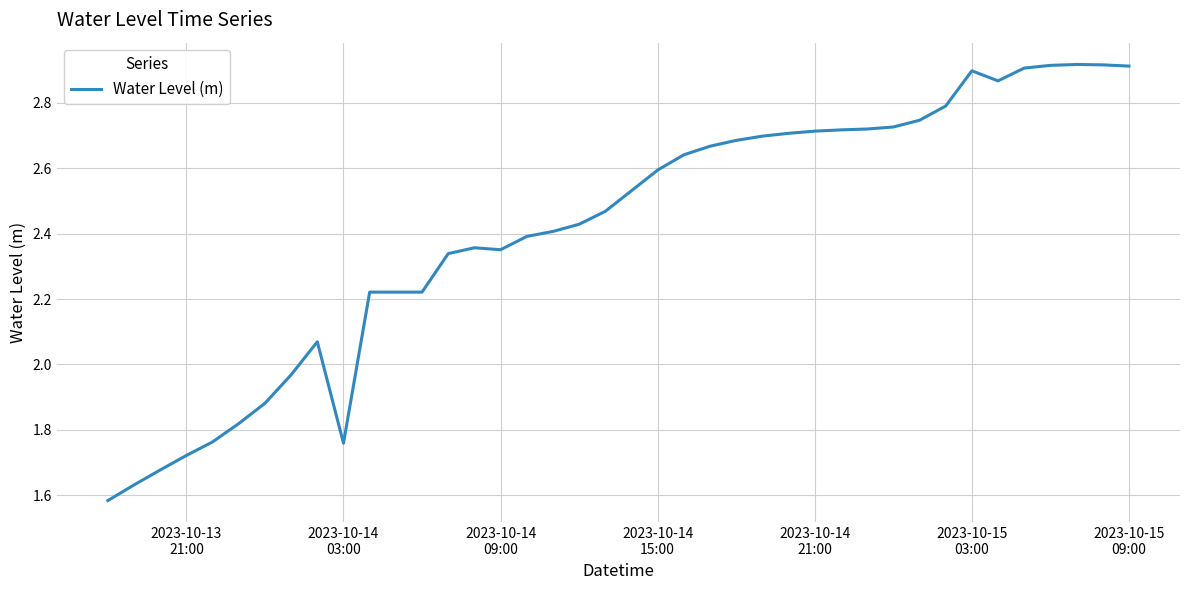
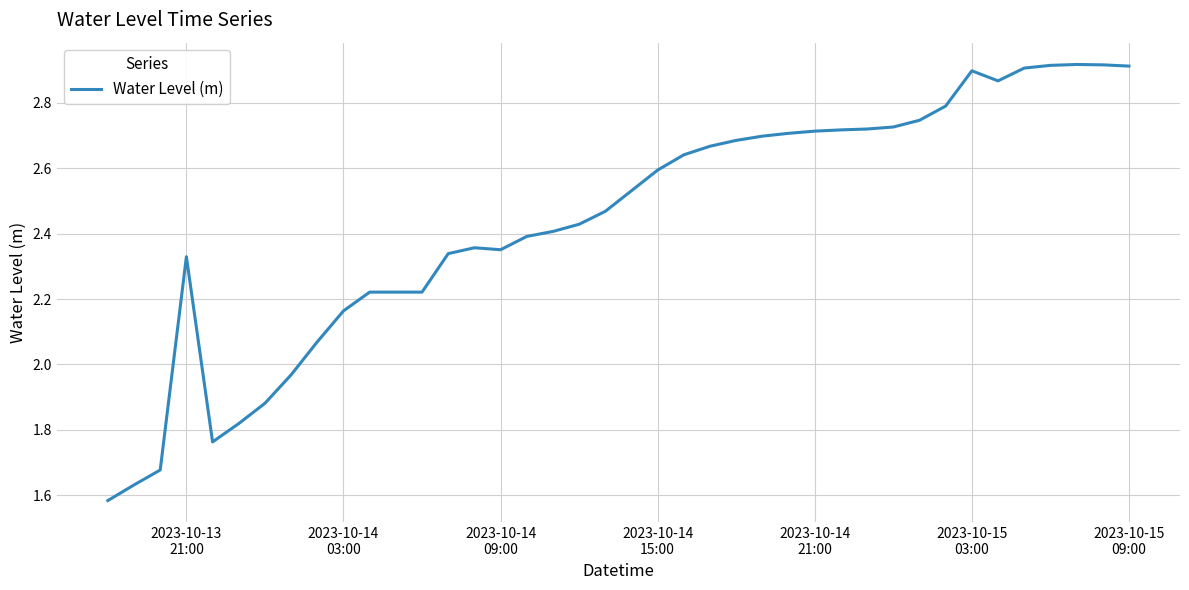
2023-10-13 21:00: 1.72 -> 2.33
2023-10-14 03:00: 1.76 -> 2.16
